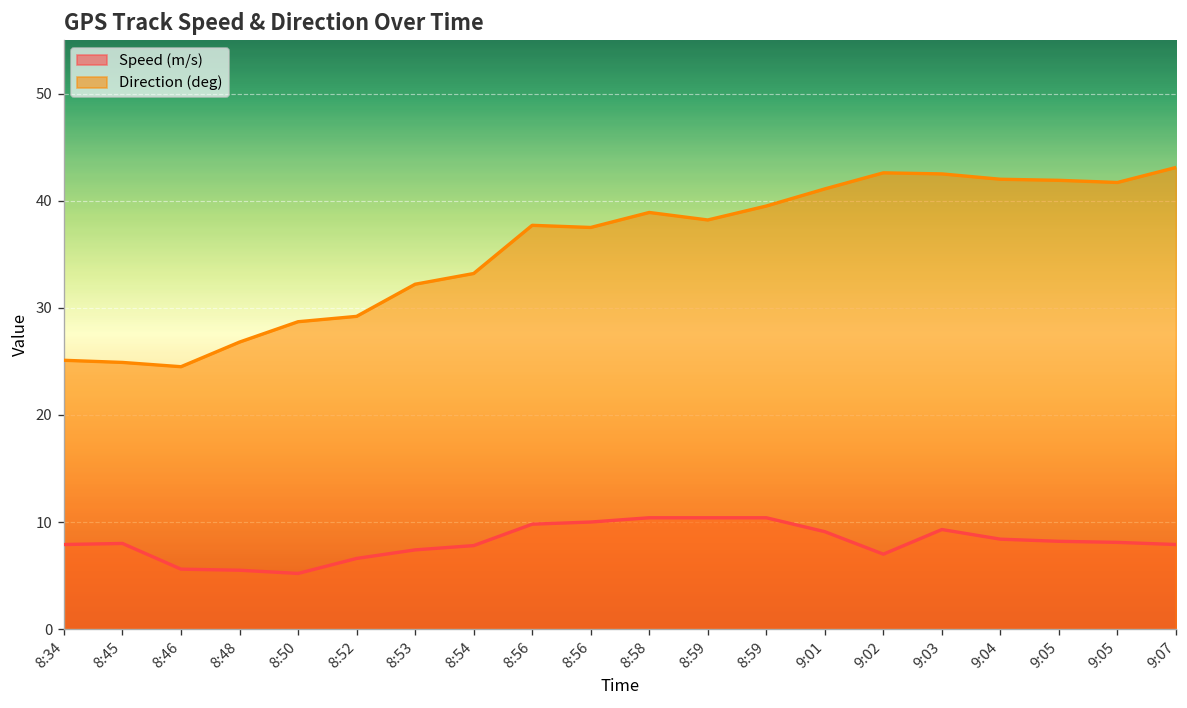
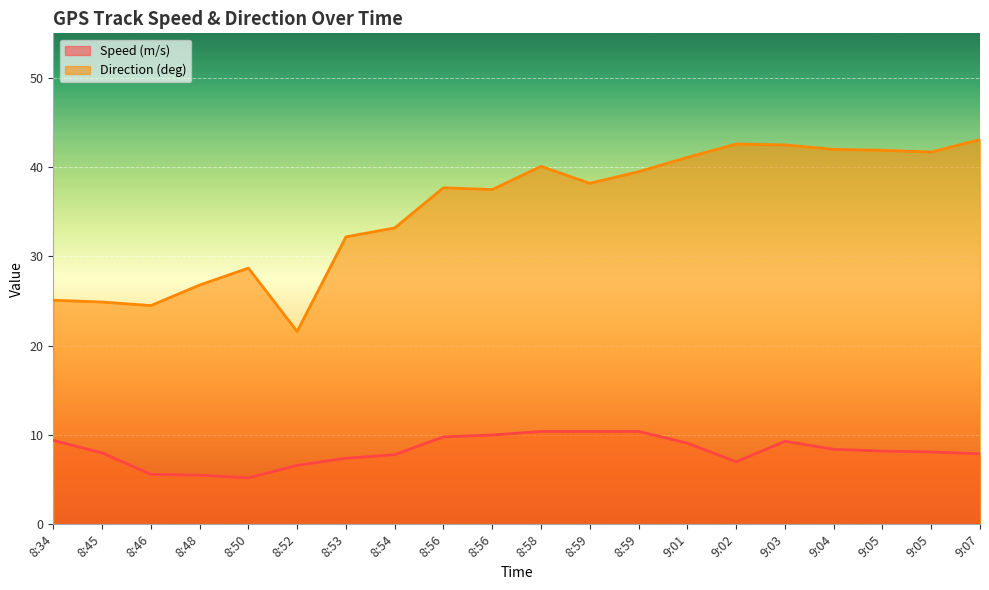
Speed (m/s), 8:34: 8 -> 9
Direction (deg), 8:52: 29 -> 22
Direction (deg), 8:58: 39 -> 40
